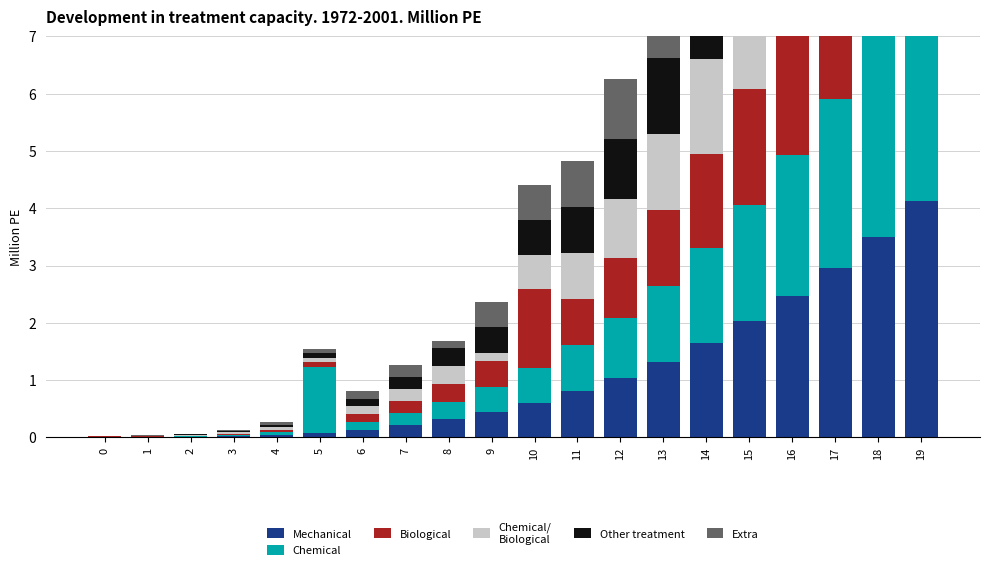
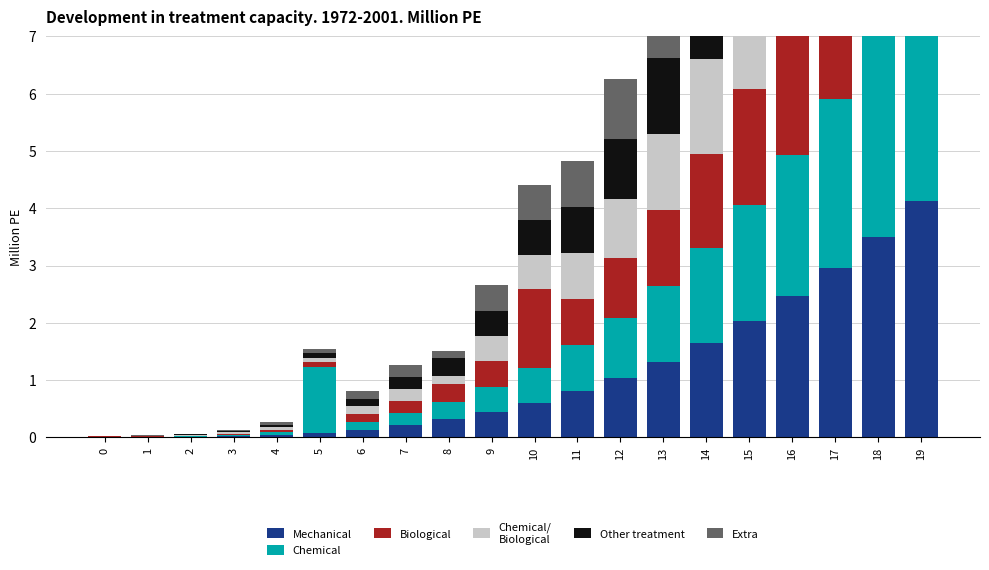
Chemical/ Biological, 8: 0.3 -> 0.1
Chemical/ Biological, 9: 0.1 -> 0.4
